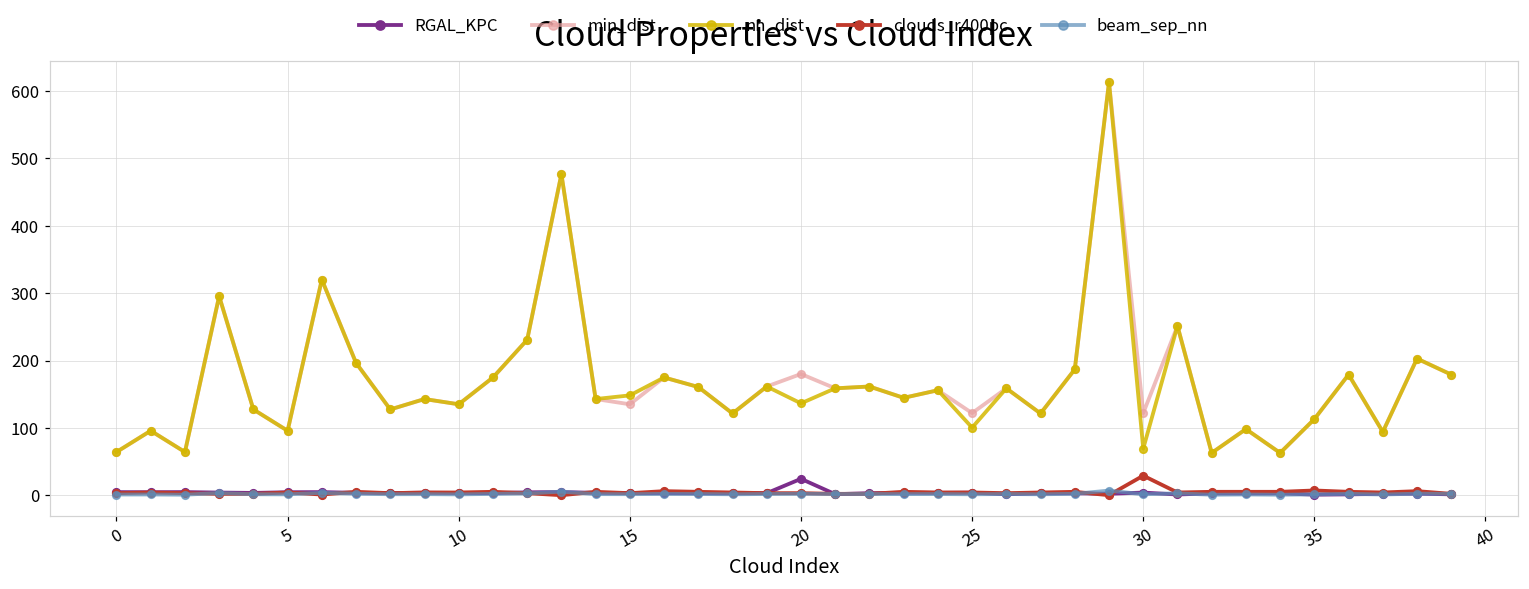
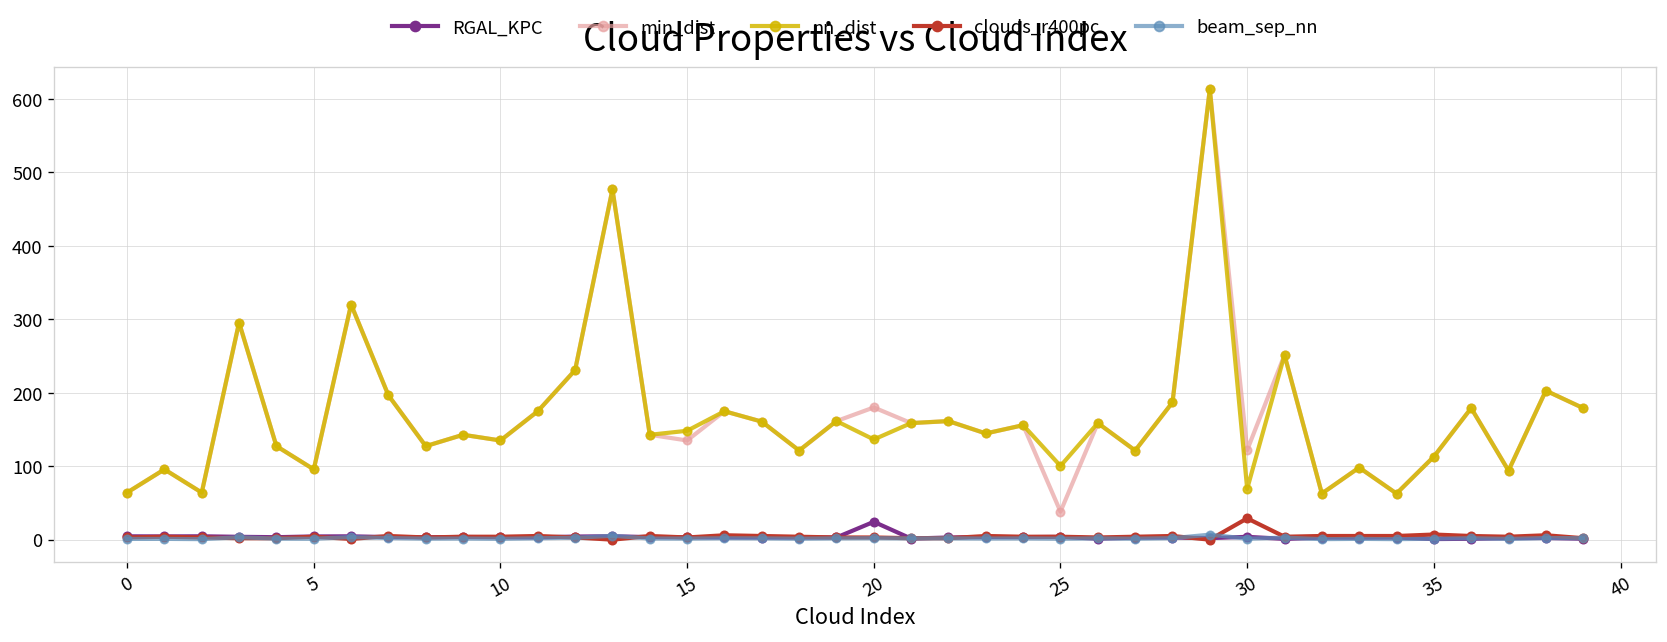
min_dist, 25: 120 -> 40
